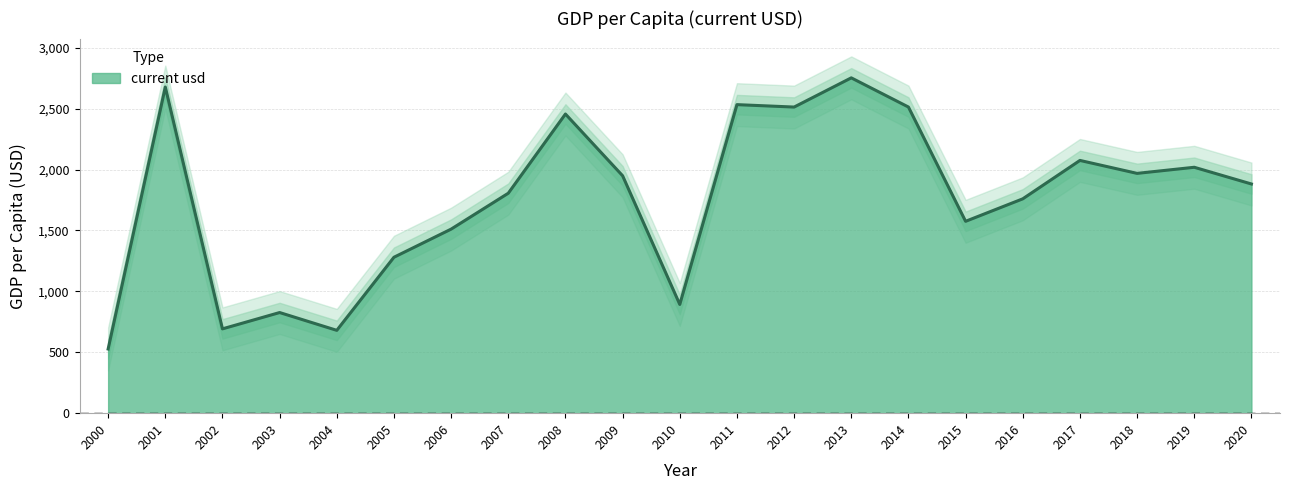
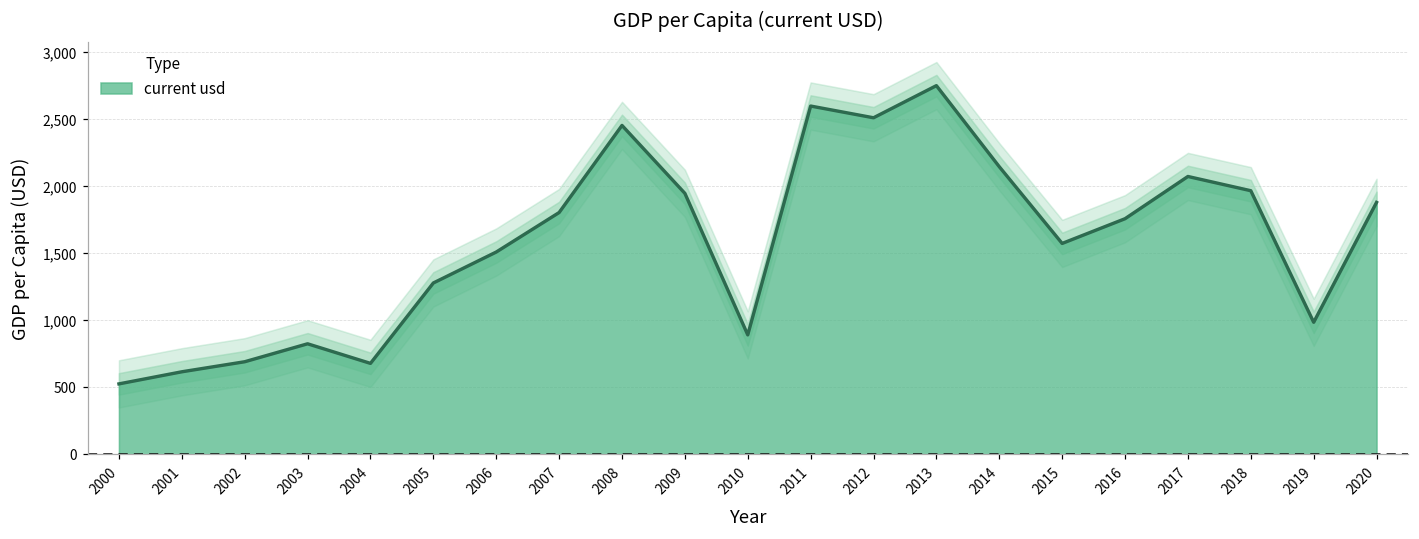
current usd, 2001: 2,680 -> 620
current usd, 2011: 2,530 -> 2,600
current usd, 2014: 2,510 -> 2,150
current usd, 2019: 2,020 -> 990
